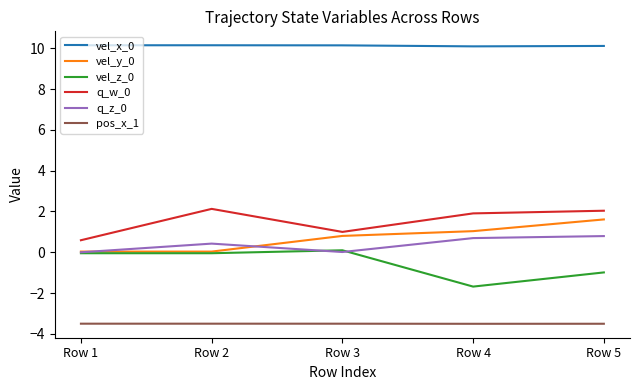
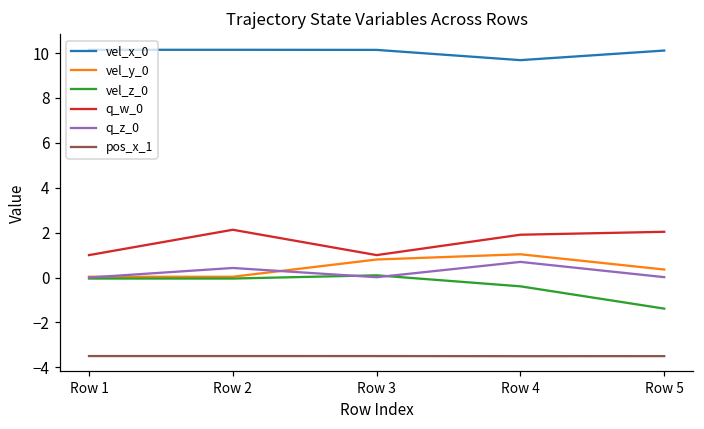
q_w_0, Row 1: 0.6 -> 1.0
vel_x_0, Row 4: 10.1 -> 9.7
vel_z_0, Row 4: -1.7 -> -0.4
vel_y_0, Row 5: 1.6 -> 0.4
vel_z_0, Row 5: -1.0 -> -1.4
q_z_0, Row 5: 0.8 -> 0.0
